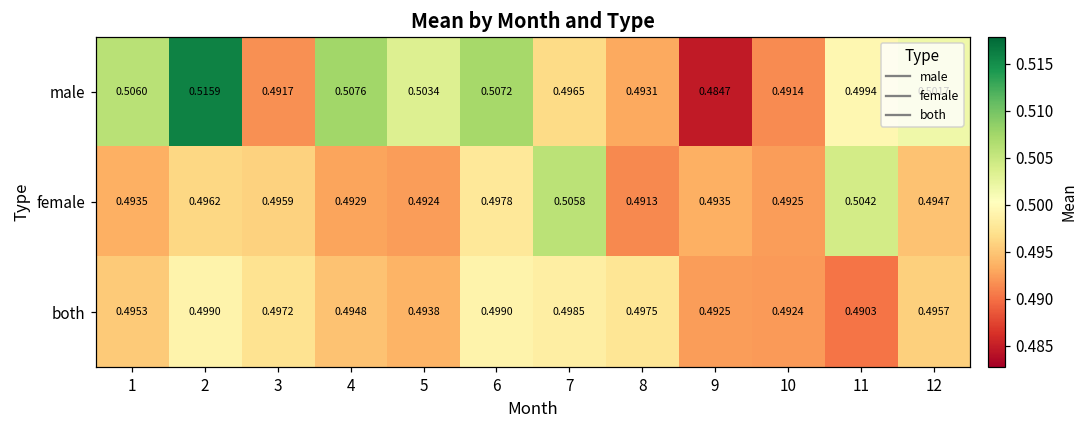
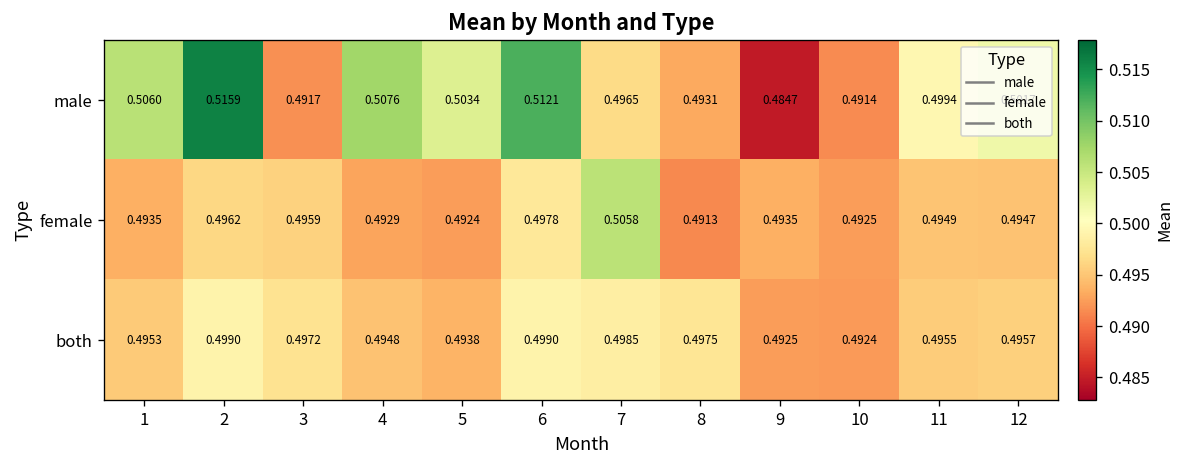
male, 6: 0.5072 -> 0.5121
female, 11: 0.5042 -> 0.4949
both, 11: 0.4903 -> 0.4955
